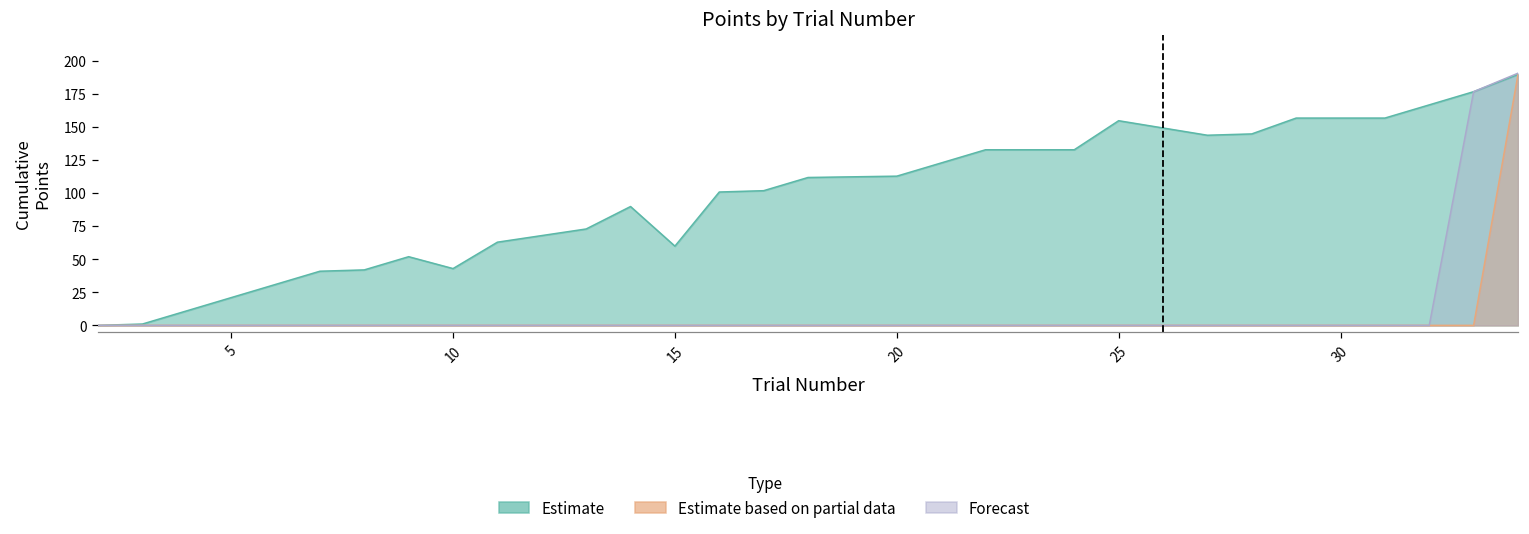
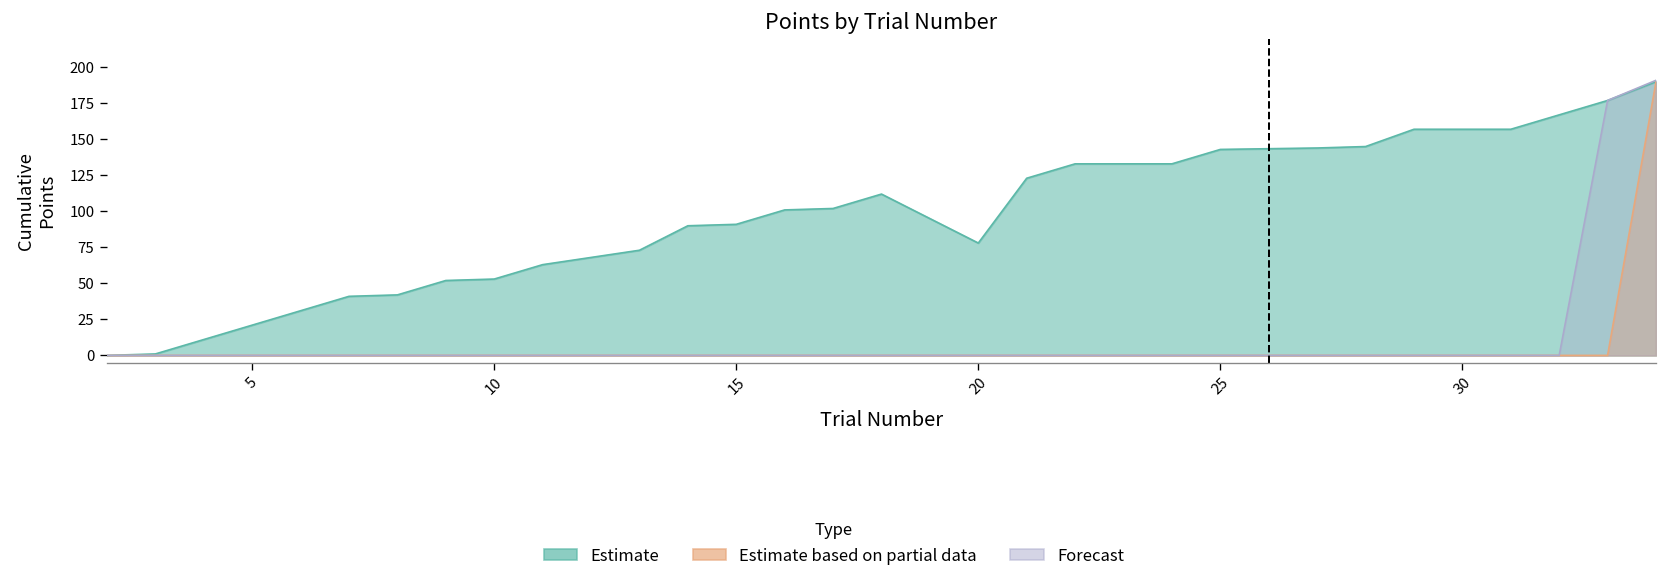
Estimate, 10: 43 -> 53
Estimate, 15: 60 -> 91
Estimate, 20: 113 -> 78
Estimate, 25: 155 -> 143
